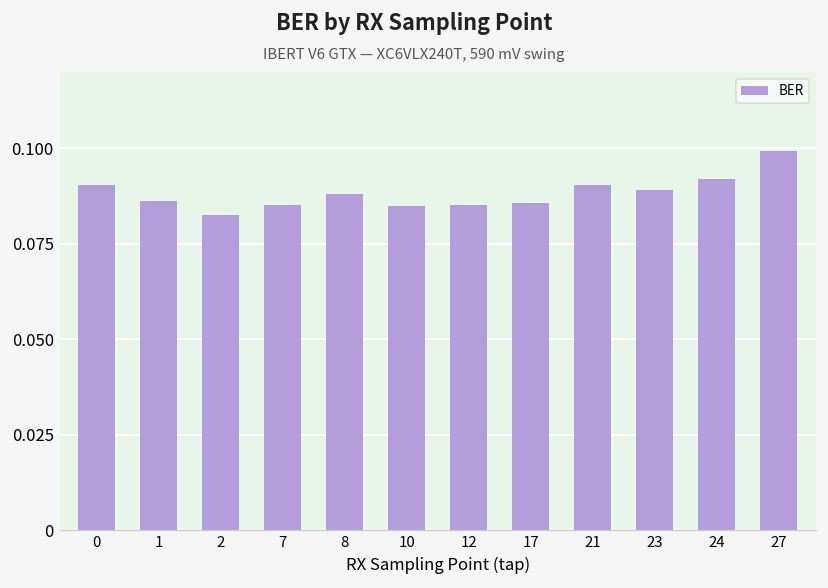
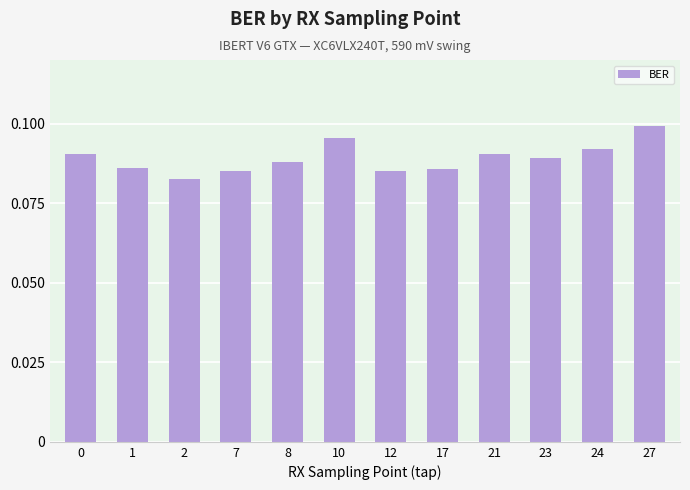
10: 0.085 -> 0.095
